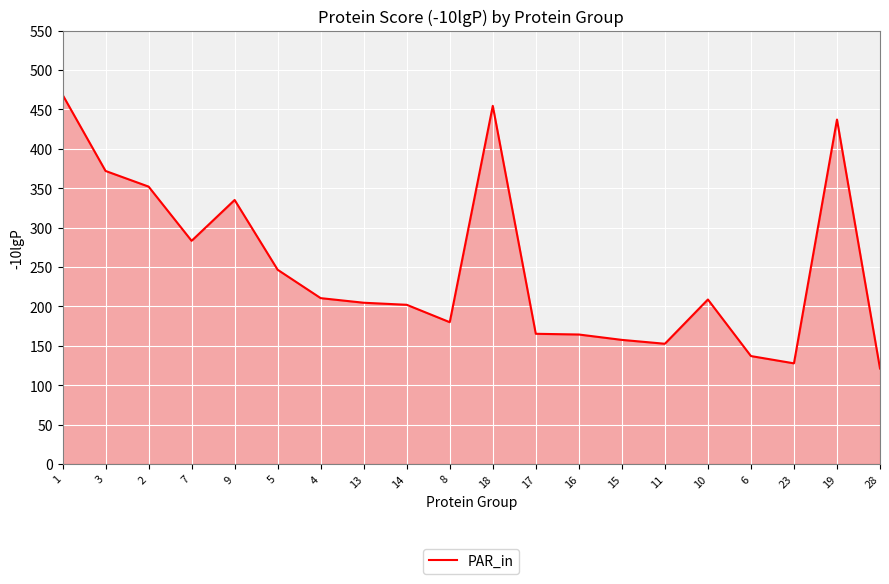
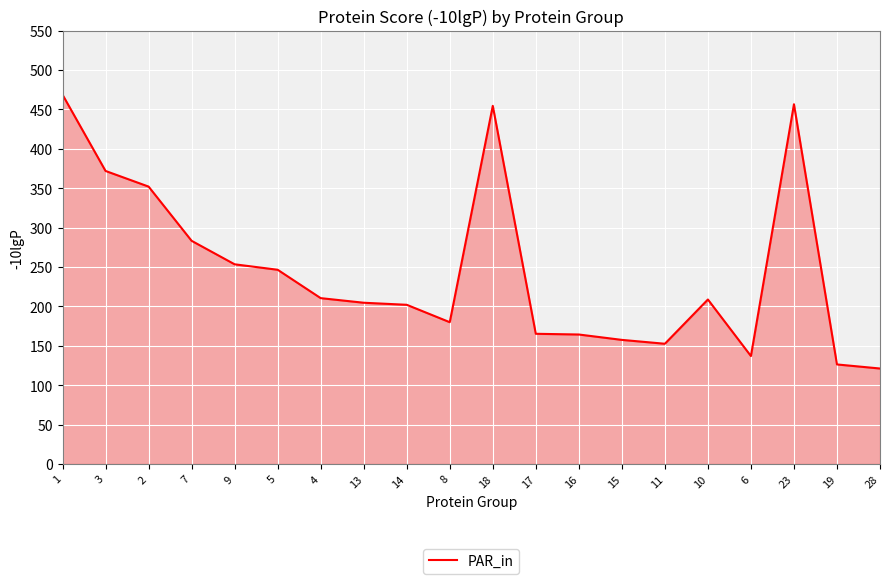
9: 340 -> 250
23: 130 -> 460
19: 440 -> 130
